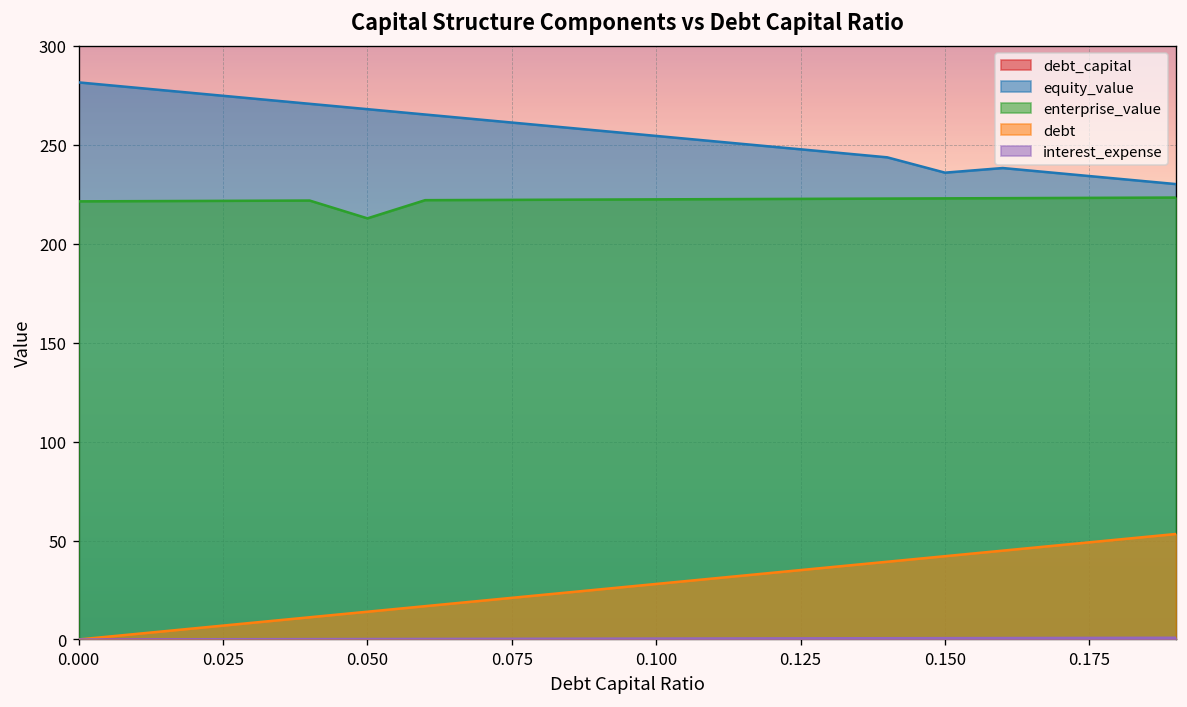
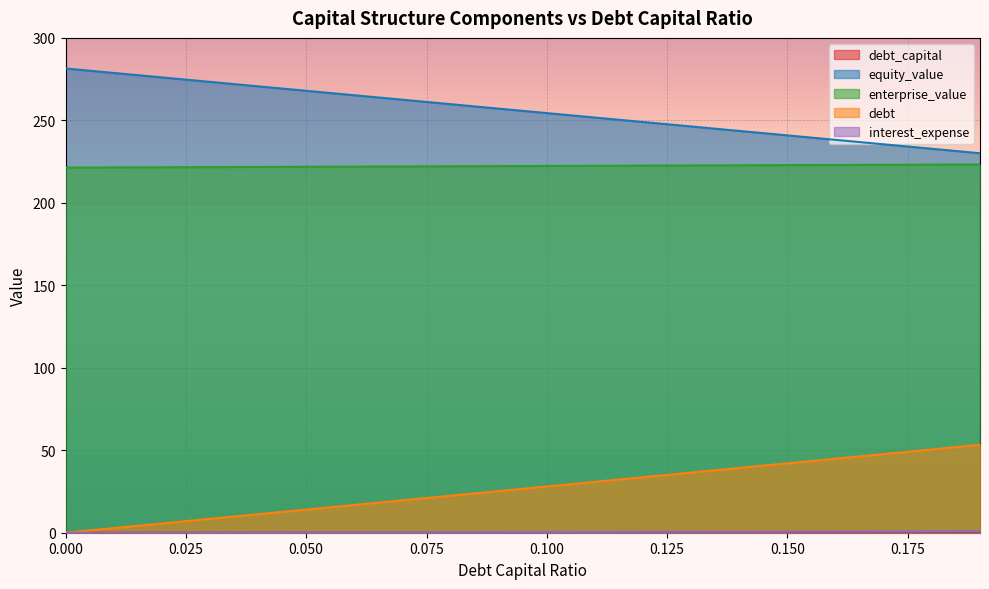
enterprise_value, 0.050: 213 -> 222
equity_value, 0.150: 236 -> 241
